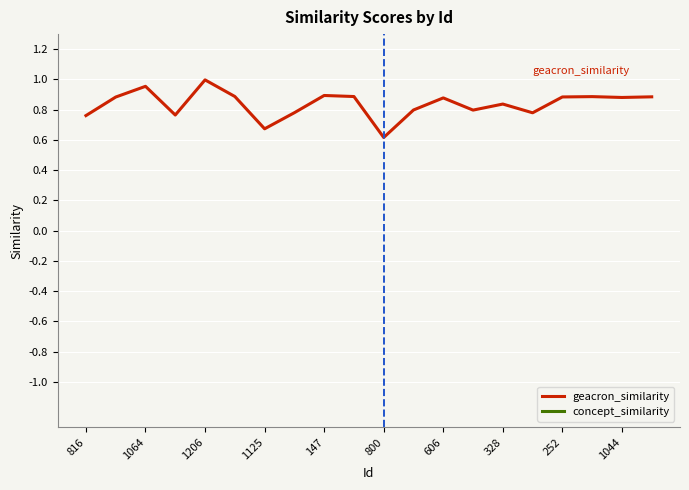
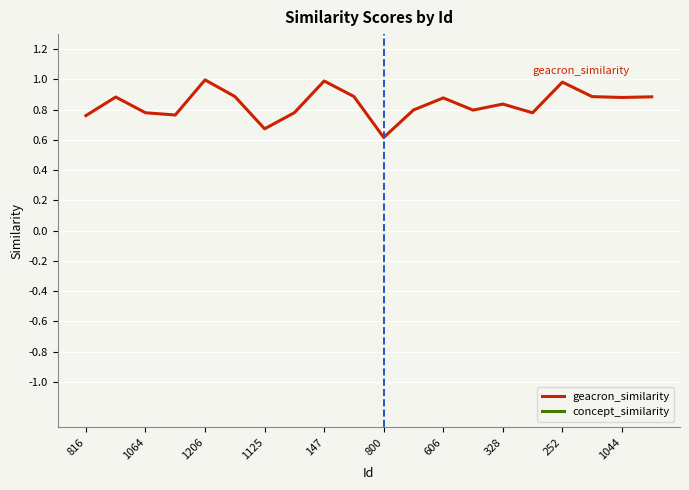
1064: 0.95 -> 0.78
147: 0.89 -> 0.99
252: 0.88 -> 0.98
